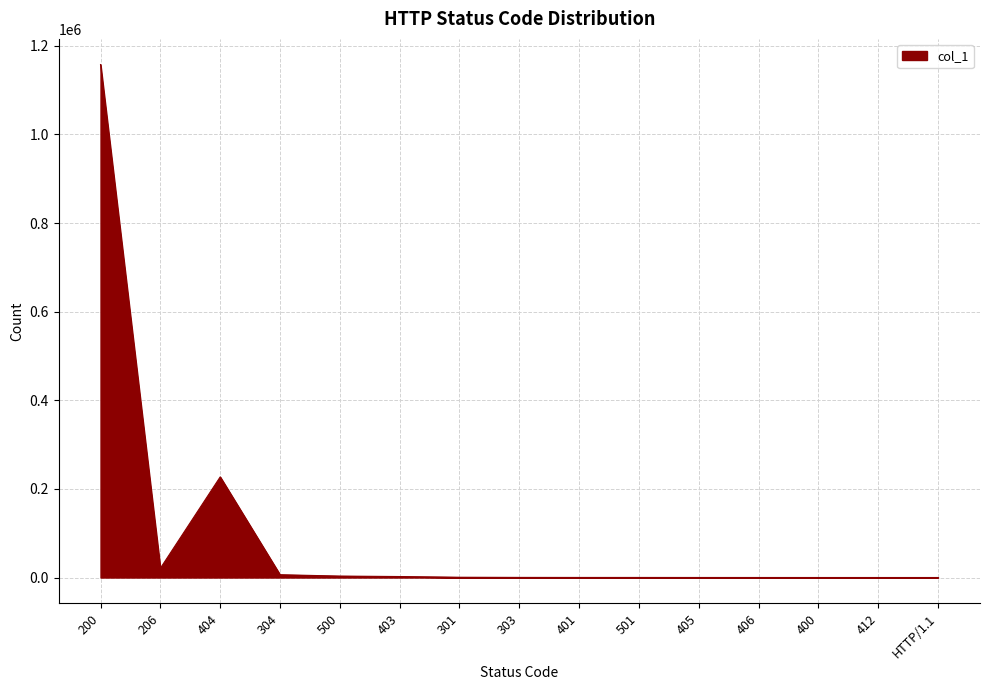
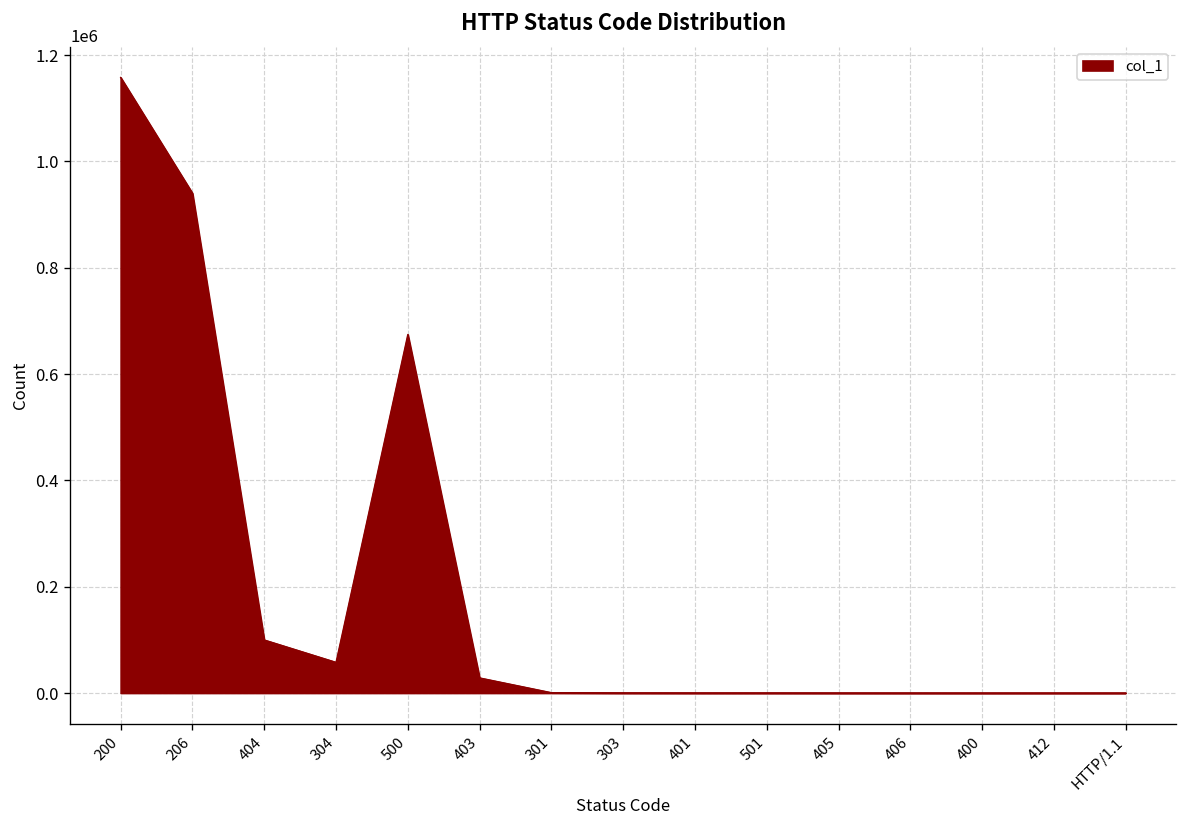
206: 20000 -> 940000
404: 230000 -> 100000
304: 10000 -> 60000
500: 0 -> 670000
403: 0 -> 30000
